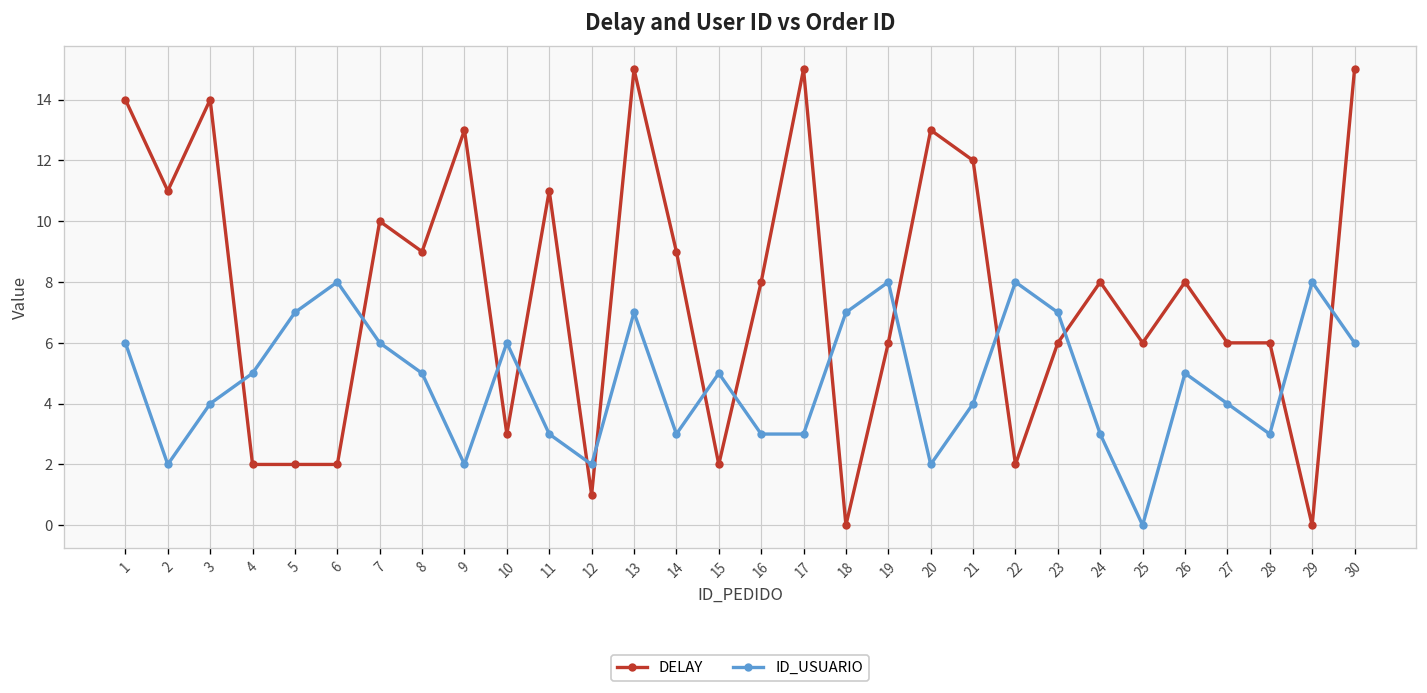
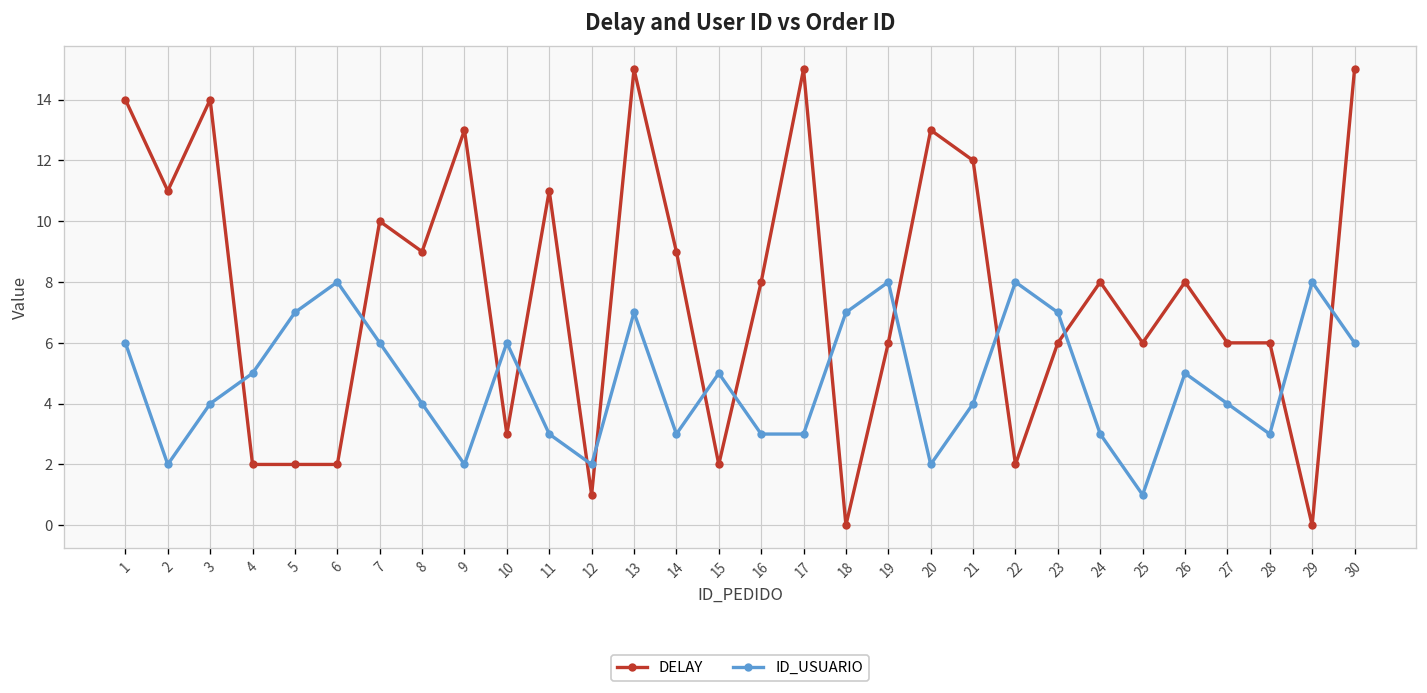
ID_USUARIO, 8: 5 -> 4
ID_USUARIO, 25: 0 -> 1
